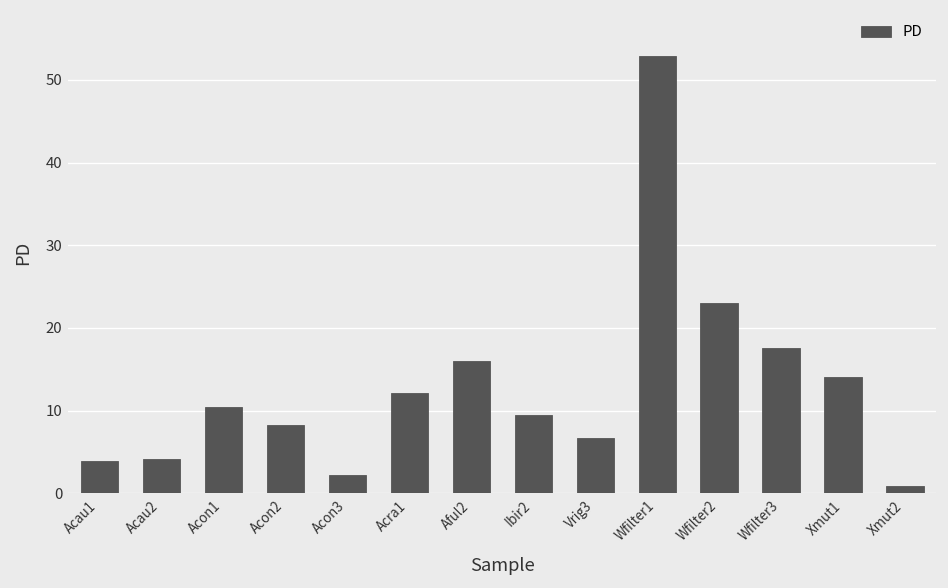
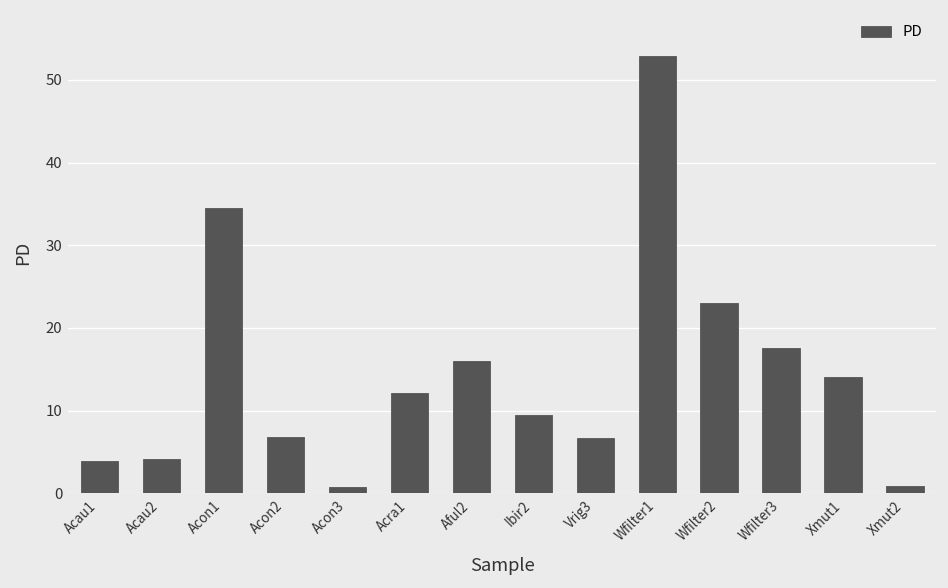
Acon1: 10 -> 35
Acon2: 8 -> 7
Acon3: 2 -> 1
